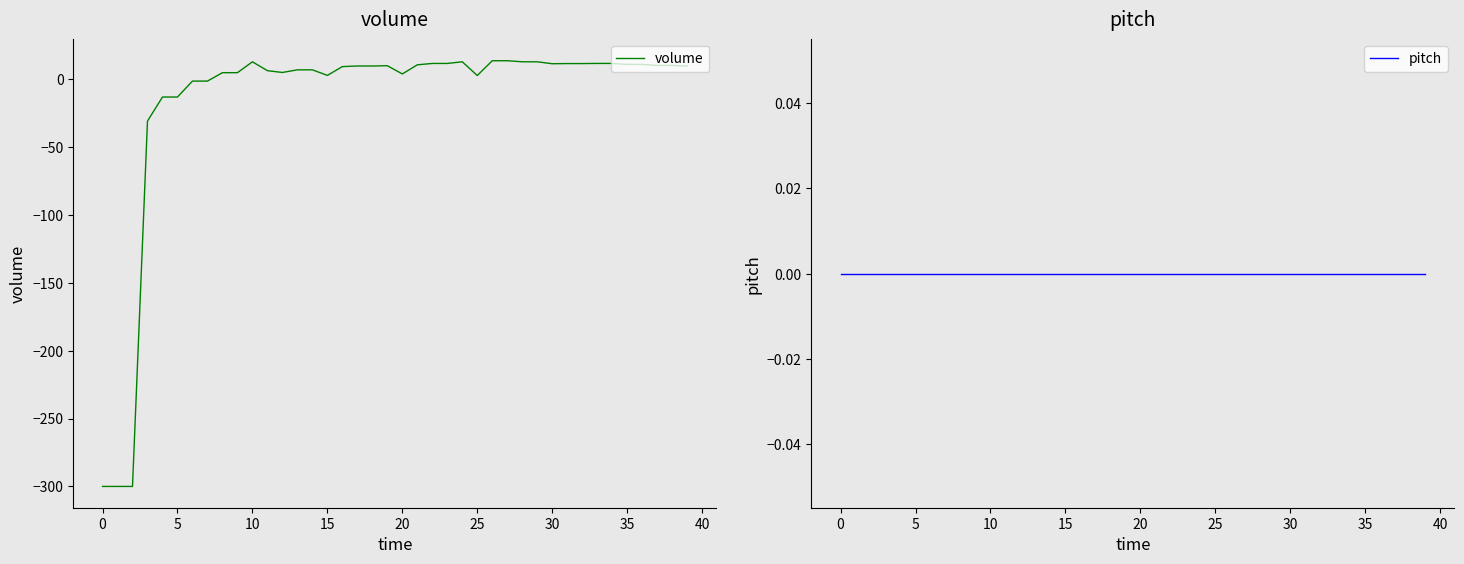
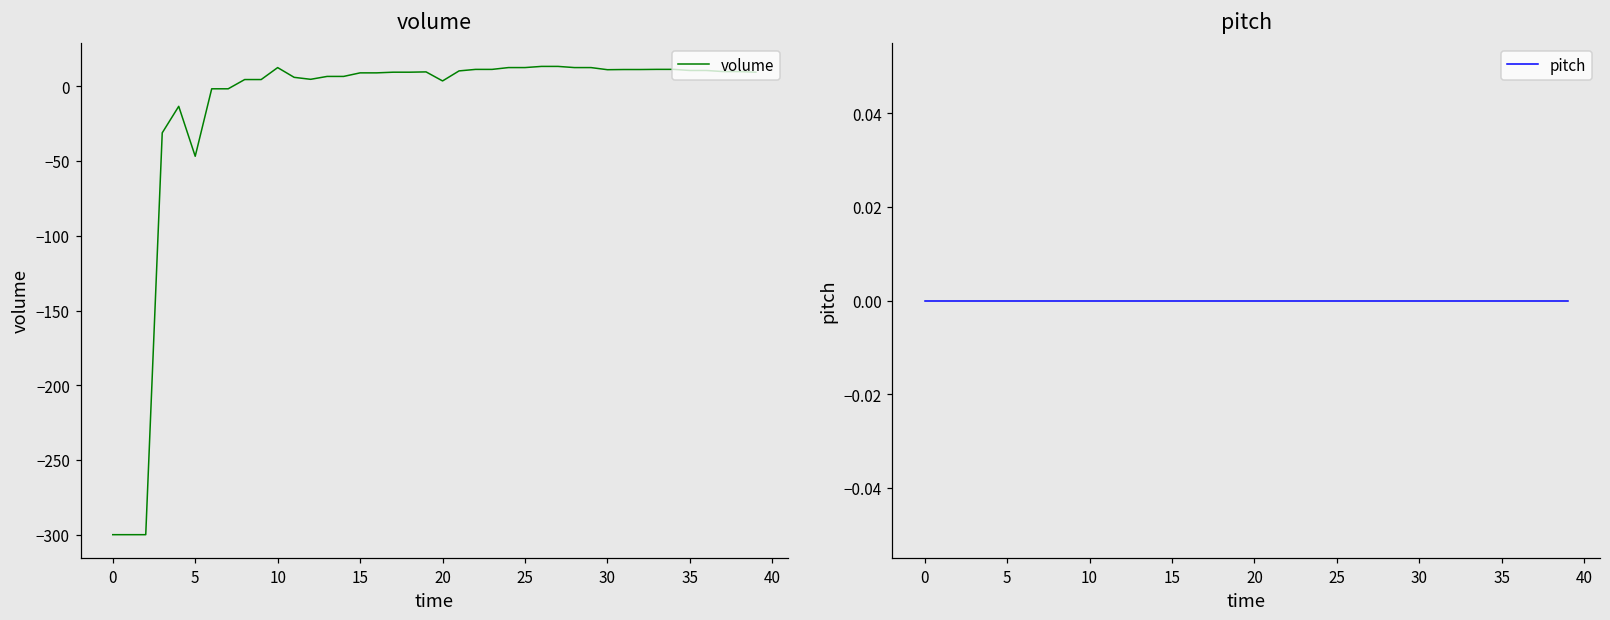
volume, 5: -13 -> -47
volume, 15: 3 -> 9
volume, 25: 2 -> 13
